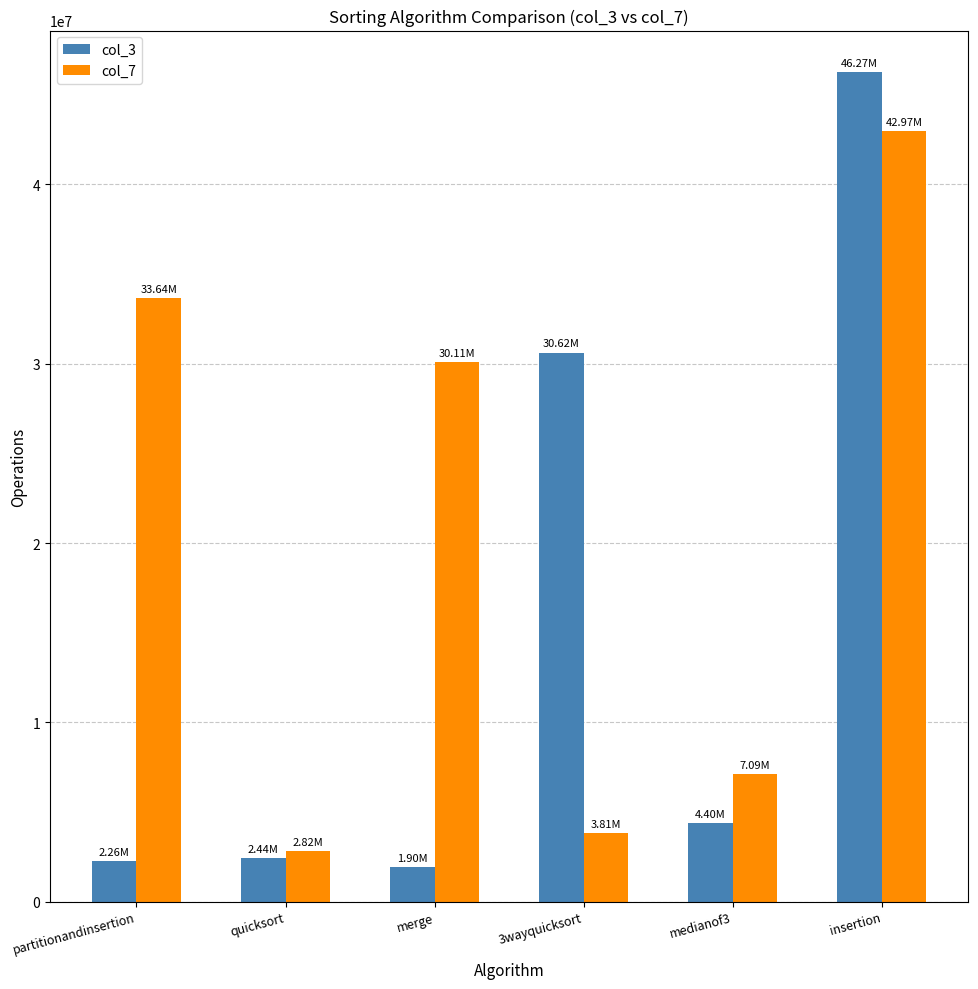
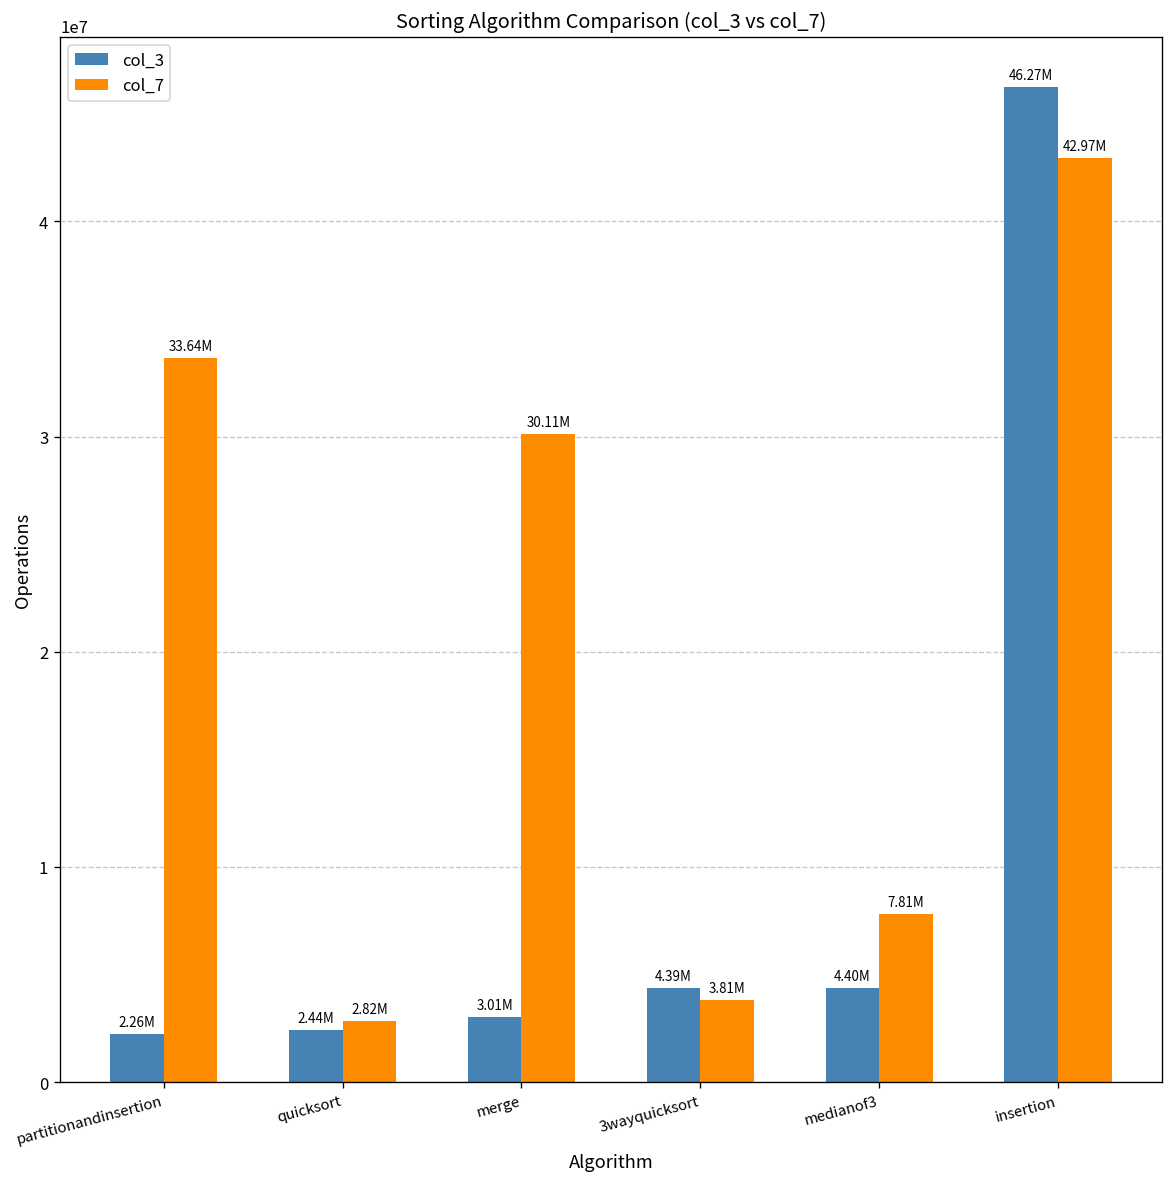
col_3, merge: 1.90M -> 3.01M
col_3, 3wayquicksort: 30.62M -> 4.39M
col_7, medianof3: 7.09M -> 7.81M
